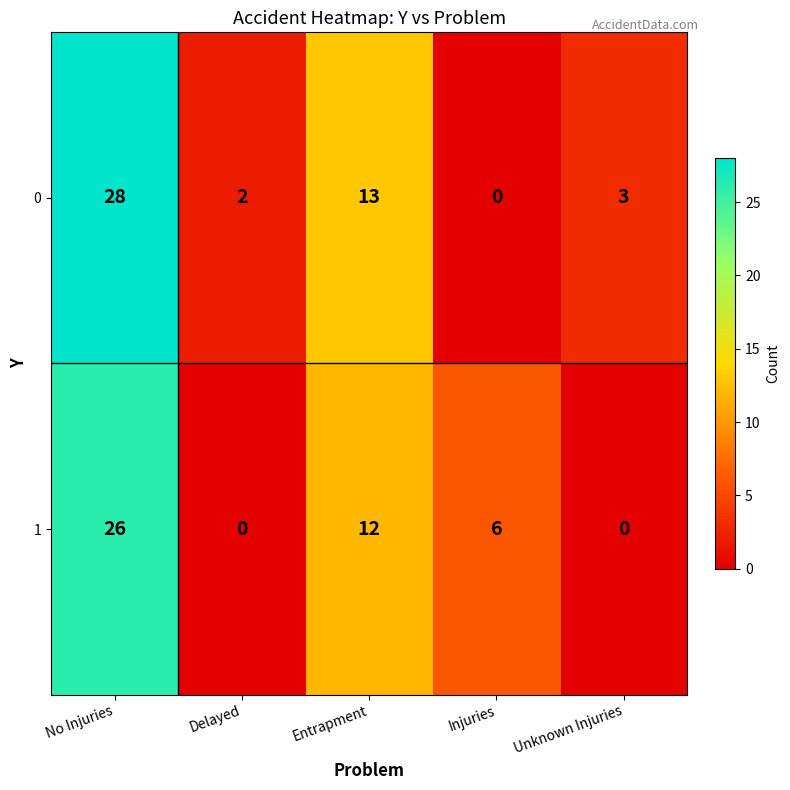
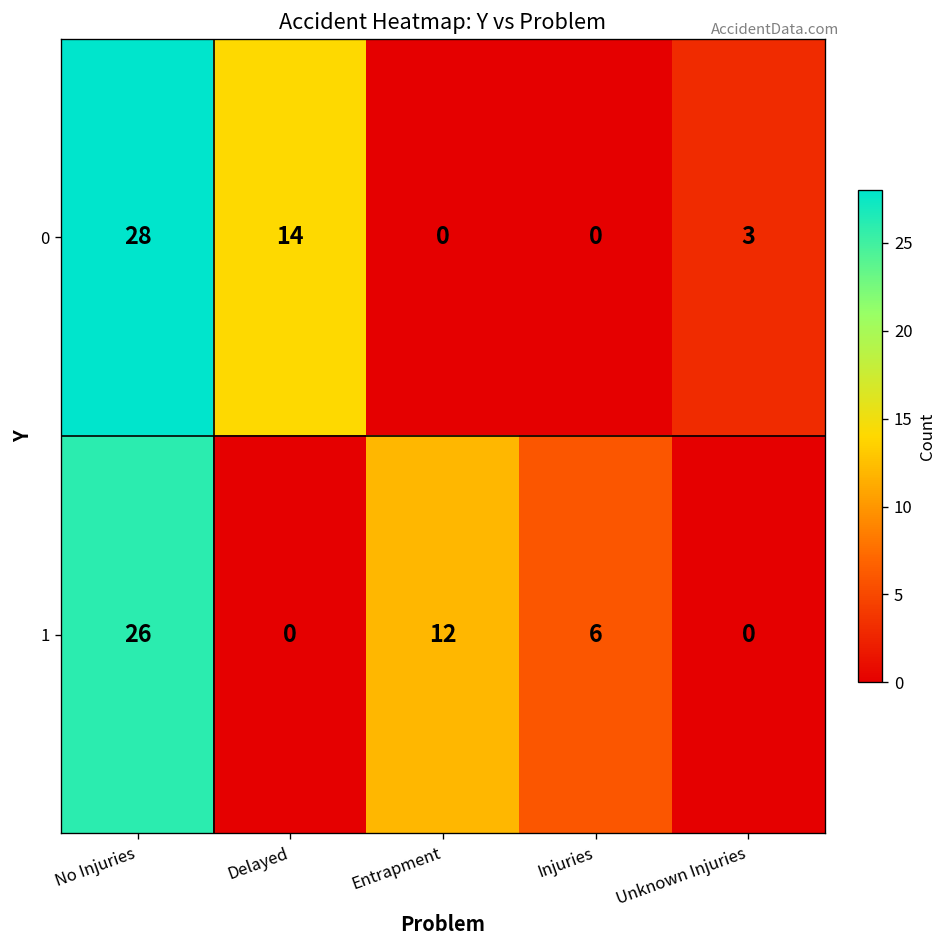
0, Delayed: 2 -> 14
0, Entrapment: 13 -> 0
